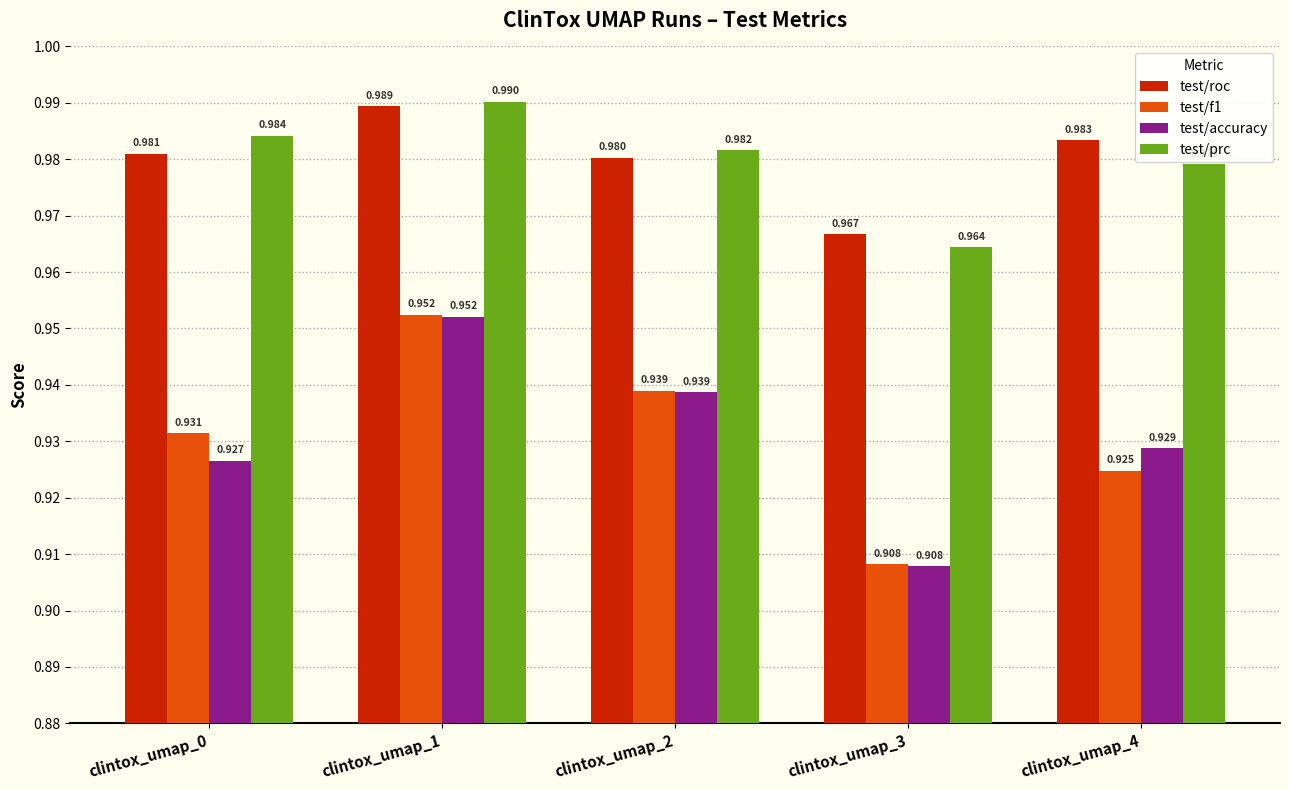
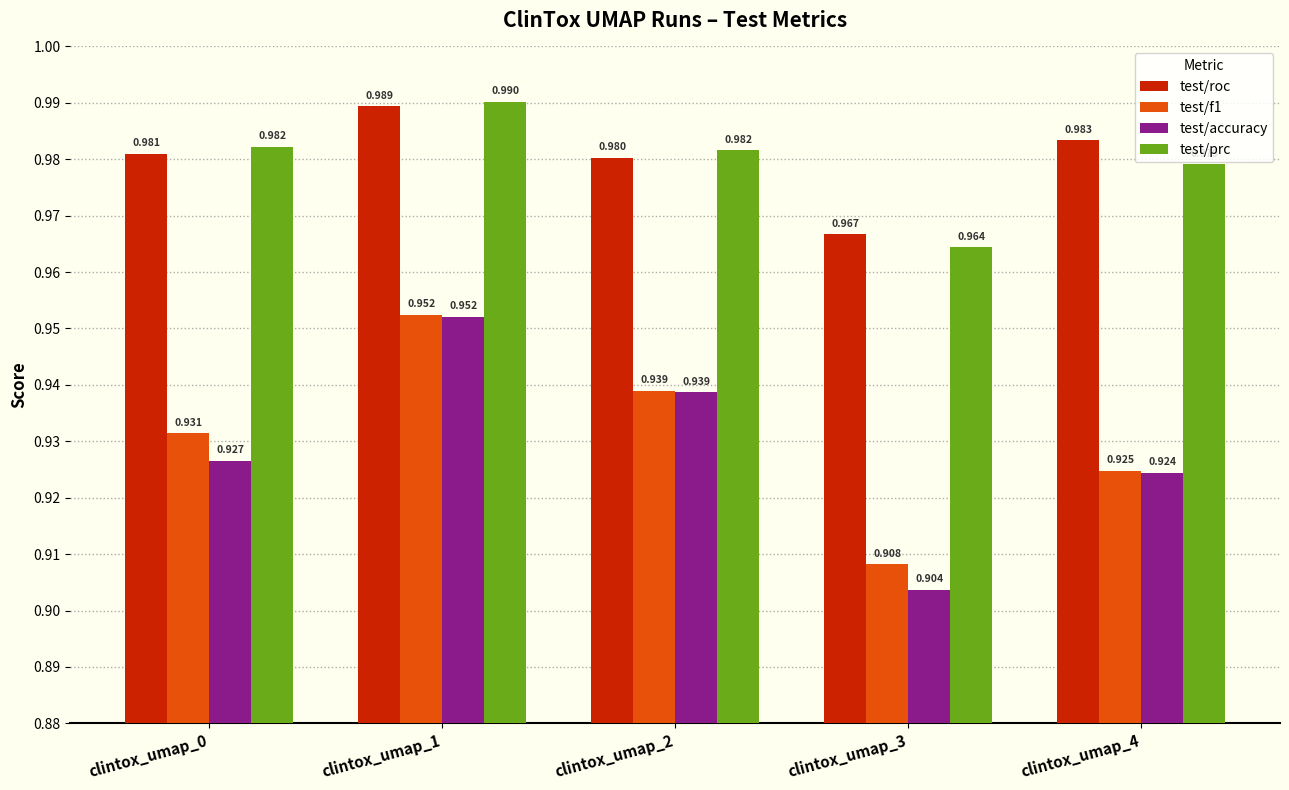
test/prc, clintox_umap_0: 0.984 -> 0.982
test/accuracy, clintox_umap_3: 0.908 -> 0.904
test/accuracy, clintox_umap_4: 0.929 -> 0.924
